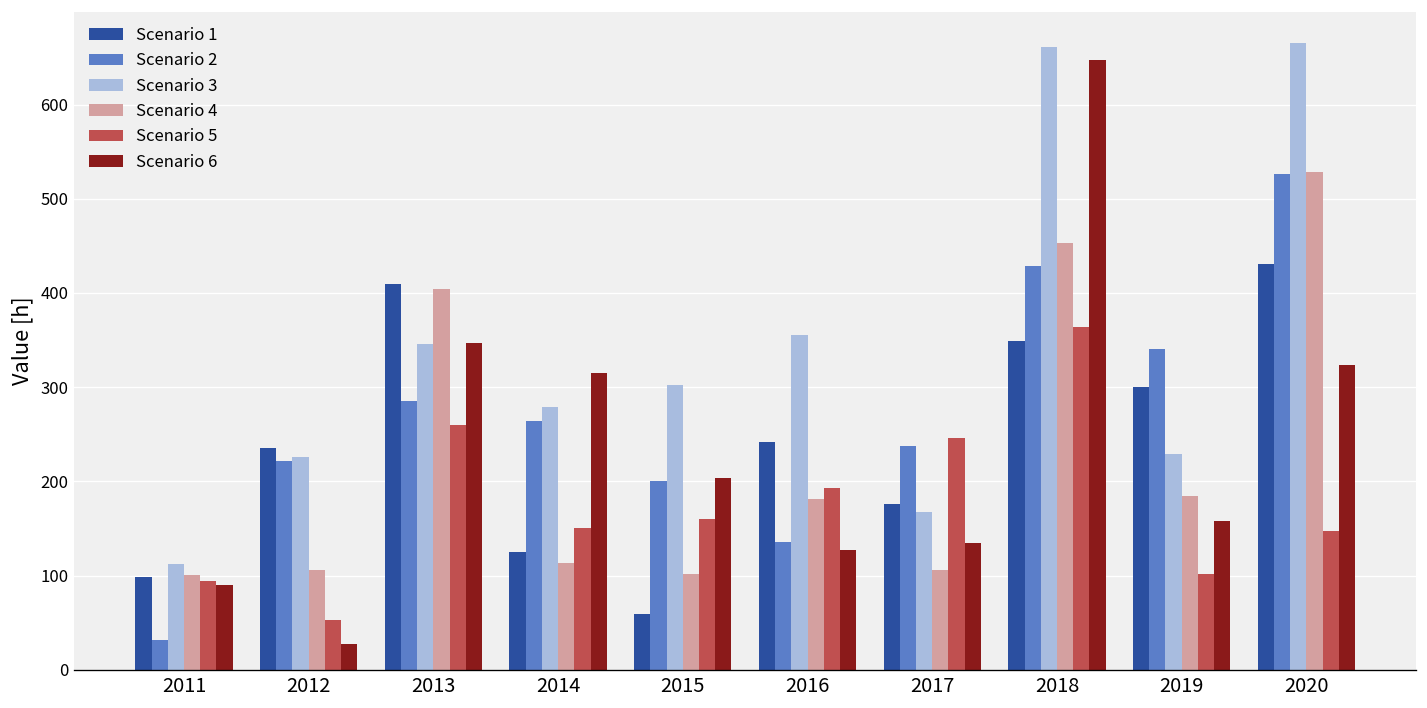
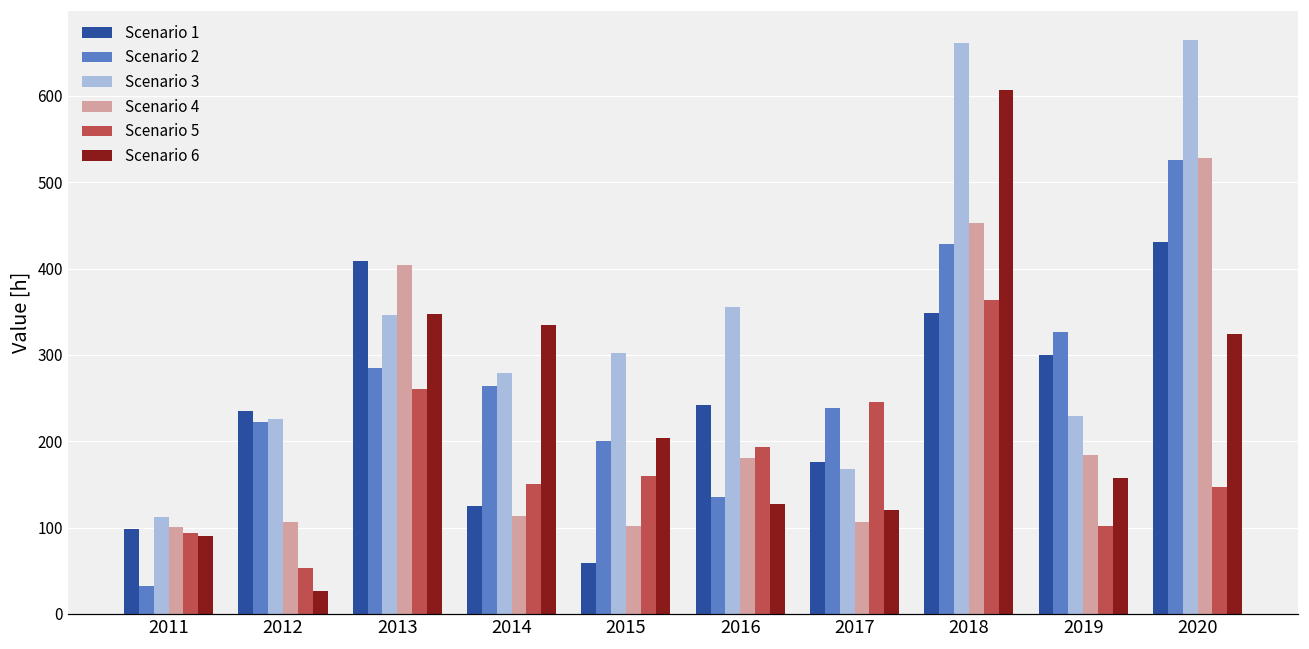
Scenario 6, 2014: 320 -> 340
Scenario 6, 2017: 140 -> 120
Scenario 6, 2018: 650 -> 610
Scenario 2, 2019: 340 -> 330
